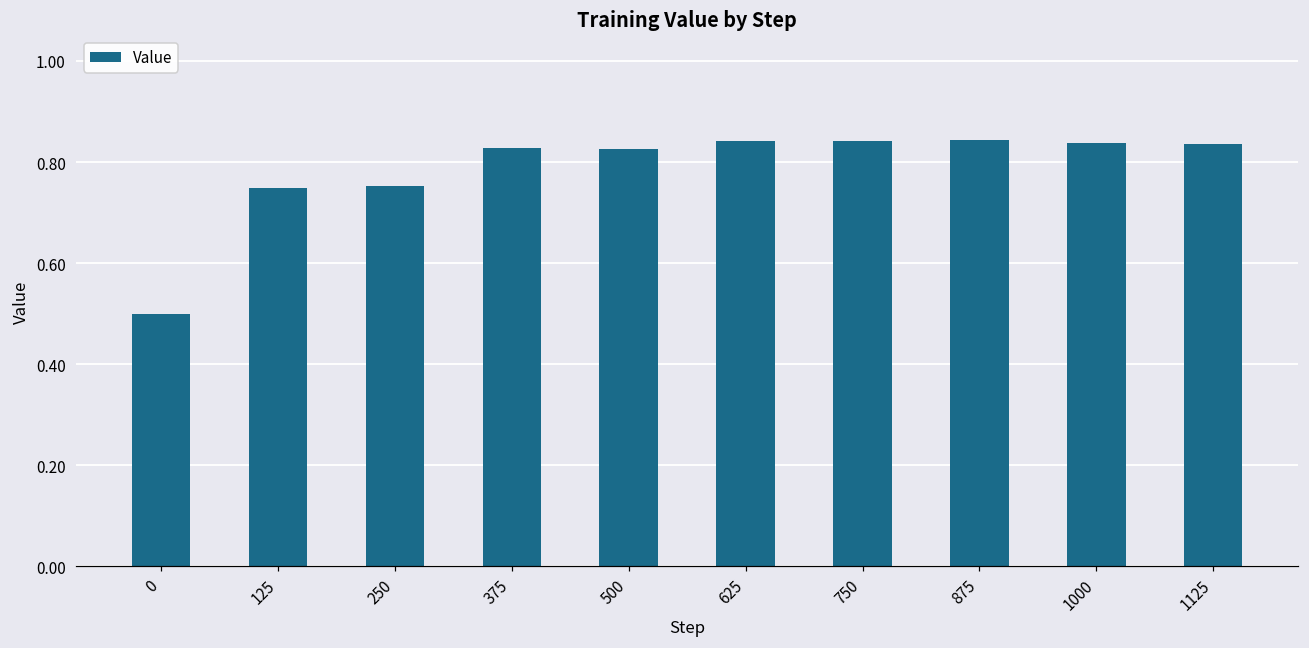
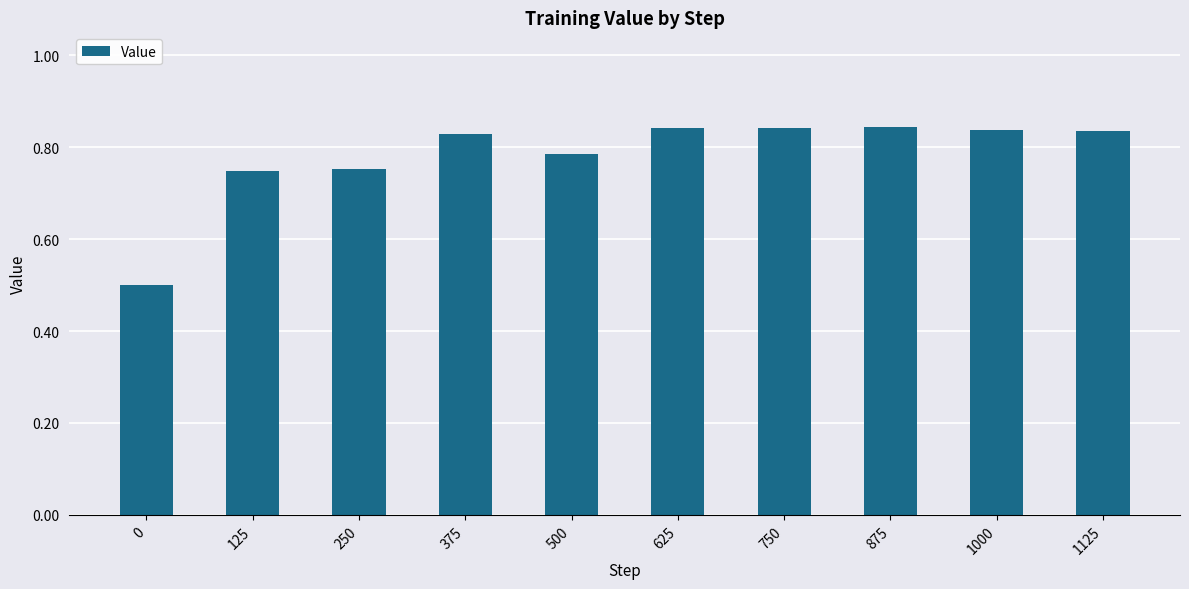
500: 0.83 -> 0.79
